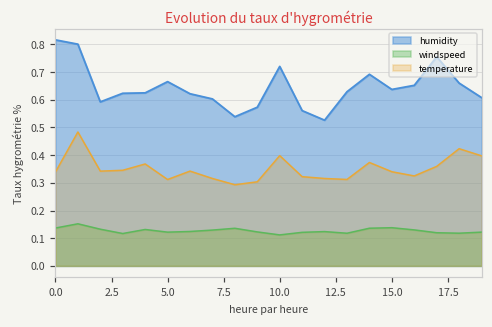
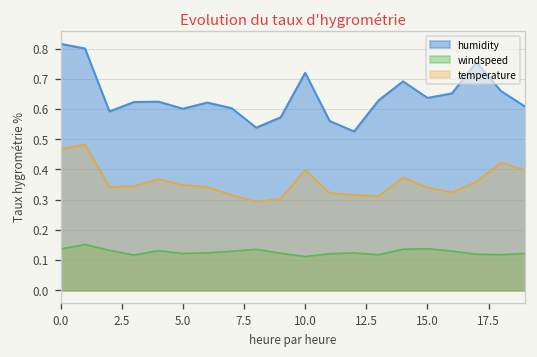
temperature, 0.0: 0.34 -> 0.47
humidity, 5.0: 0.67 -> 0.60
temperature, 5.0: 0.31 -> 0.35
